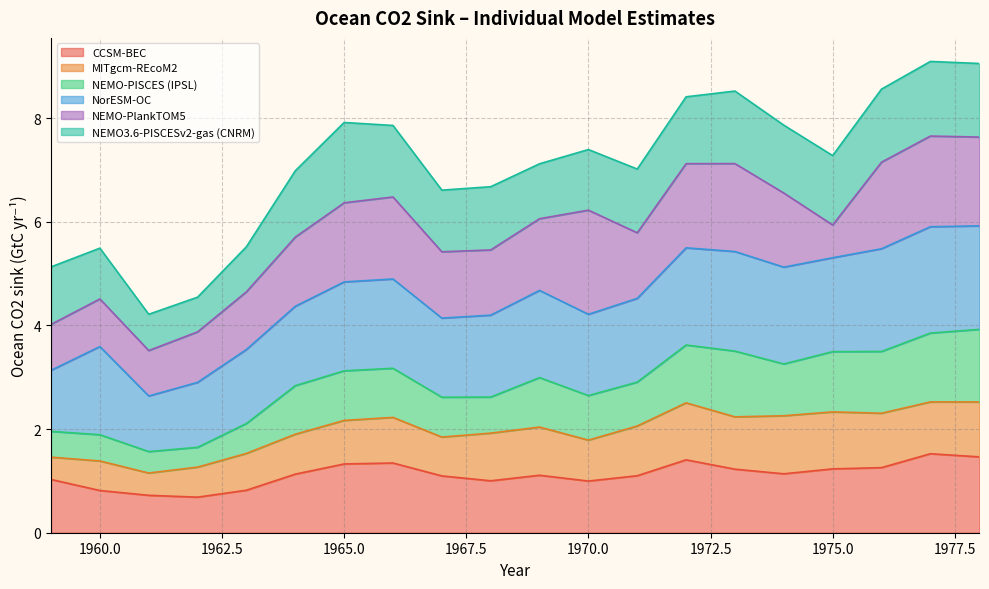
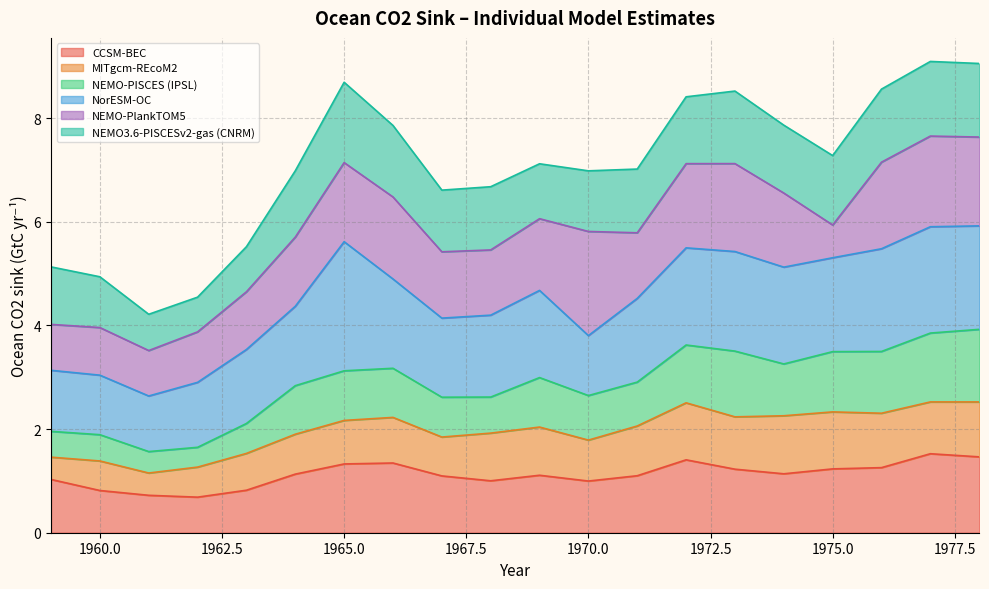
NorESM-OC, 1960.0: 1.7 -> 1.1
NorESM-OC, 1965.0: 1.7 -> 2.5
NorESM-OC, 1970.0: 1.6 -> 1.2
